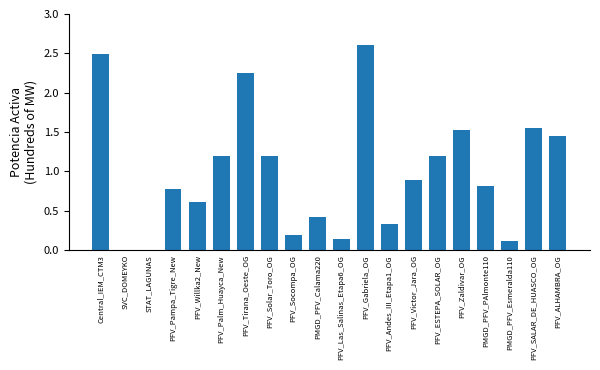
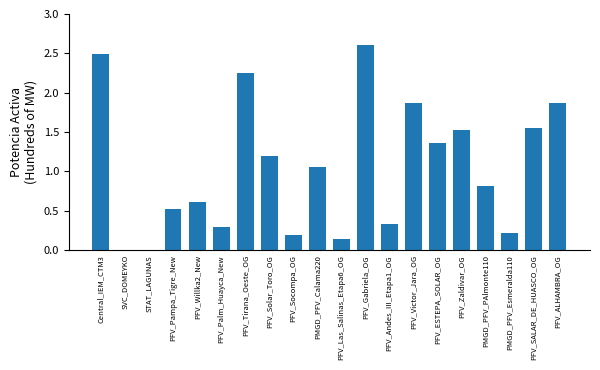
PFV_Pampa_Tigre_New: 0.8 -> 0.5
PFV_Palm_Huayca_New: 1.2 -> 0.3
PMGD_PFV_Calama220: 0.4 -> 1.1
PFV_Victor_Jara_OG: 0.9 -> 1.9
PFV_ESTEPA_SOLAR_OG: 1.2 -> 1.4
PMGD_PFV_Esmeralda110: 0.1 -> 0.2
PFV_ALHAMBRA_OG: 1.4 -> 1.9
